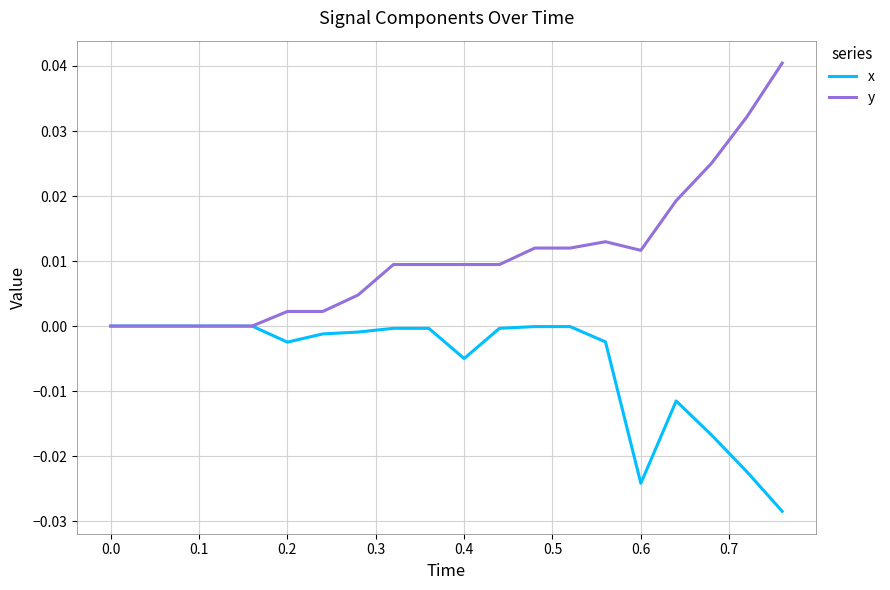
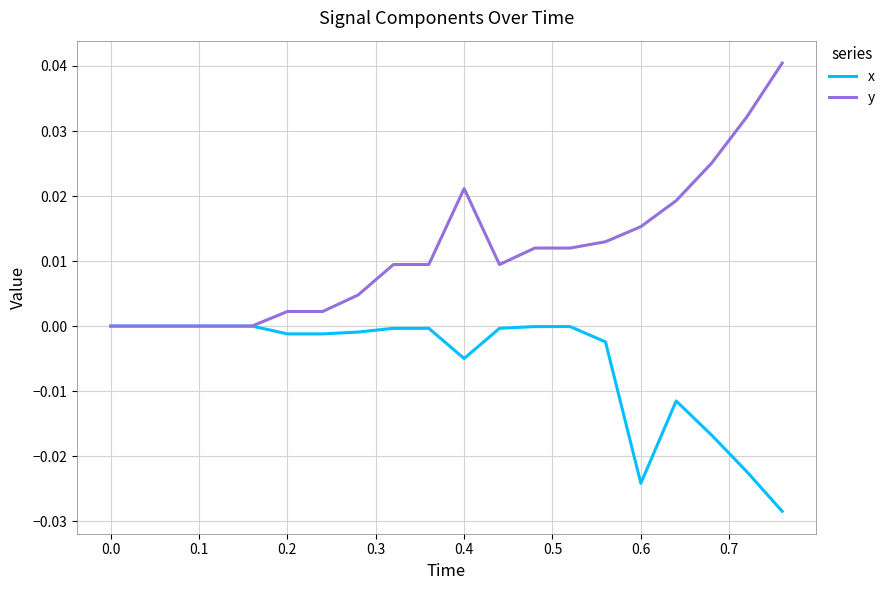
x, 0.2: -0.002 -> -0.001
y, 0.4: 0.009 -> 0.021
y, 0.6: 0.012 -> 0.015
